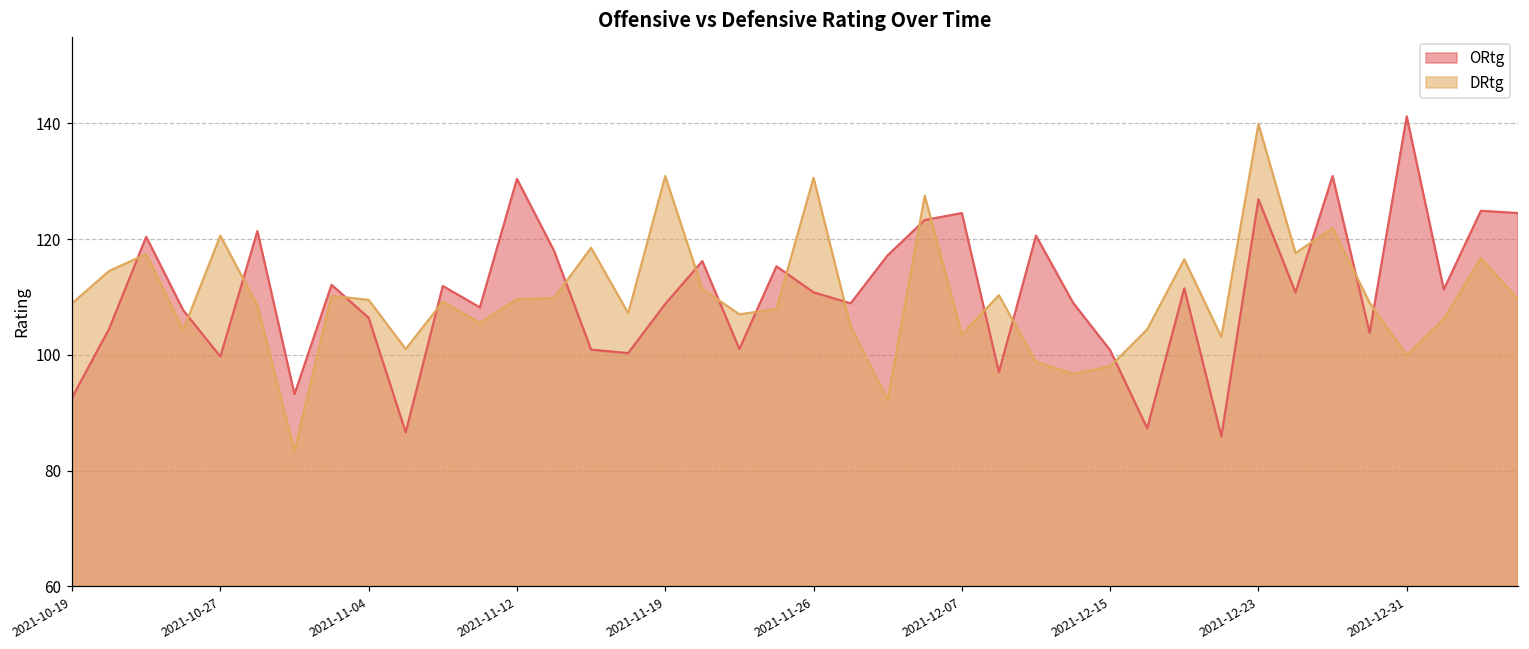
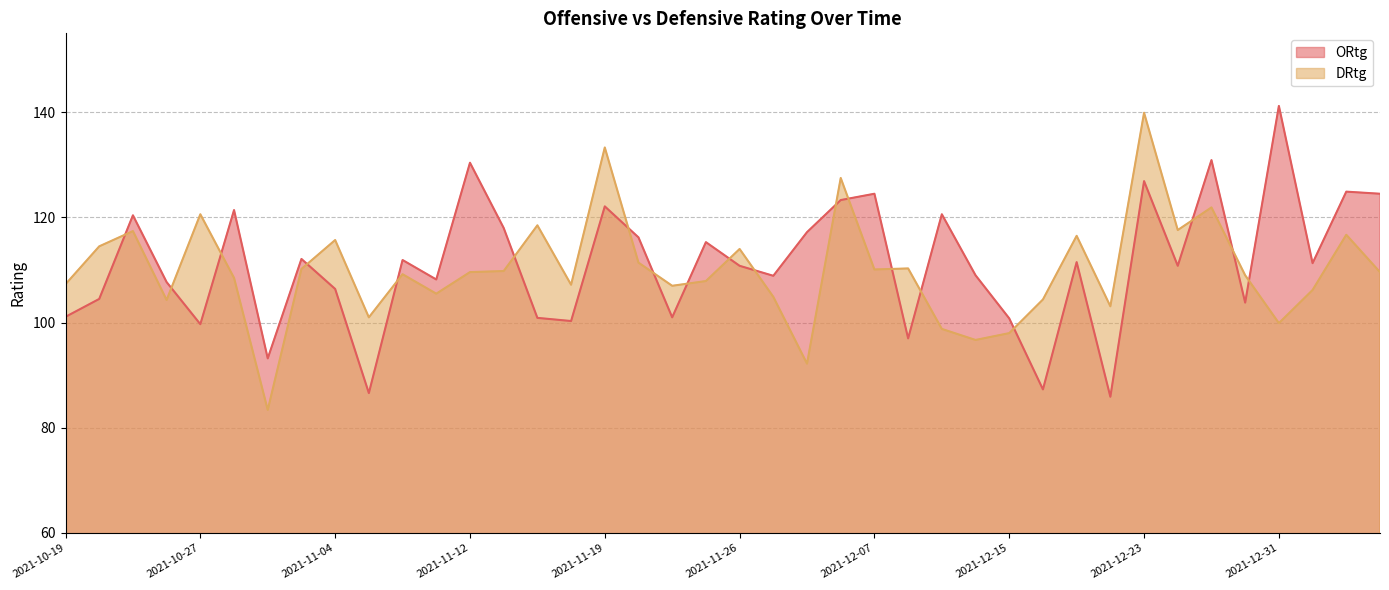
ORtg, 2021-10-19: 93 -> 101
DRtg, 2021-10-19: 109 -> 107
DRtg, 2021-11-04: 110 -> 116
ORtg, 2021-11-19: 109 -> 122
DRtg, 2021-11-19: 131 -> 133
DRtg, 2021-11-26: 131 -> 114
DRtg, 2021-12-07: 104 -> 110
